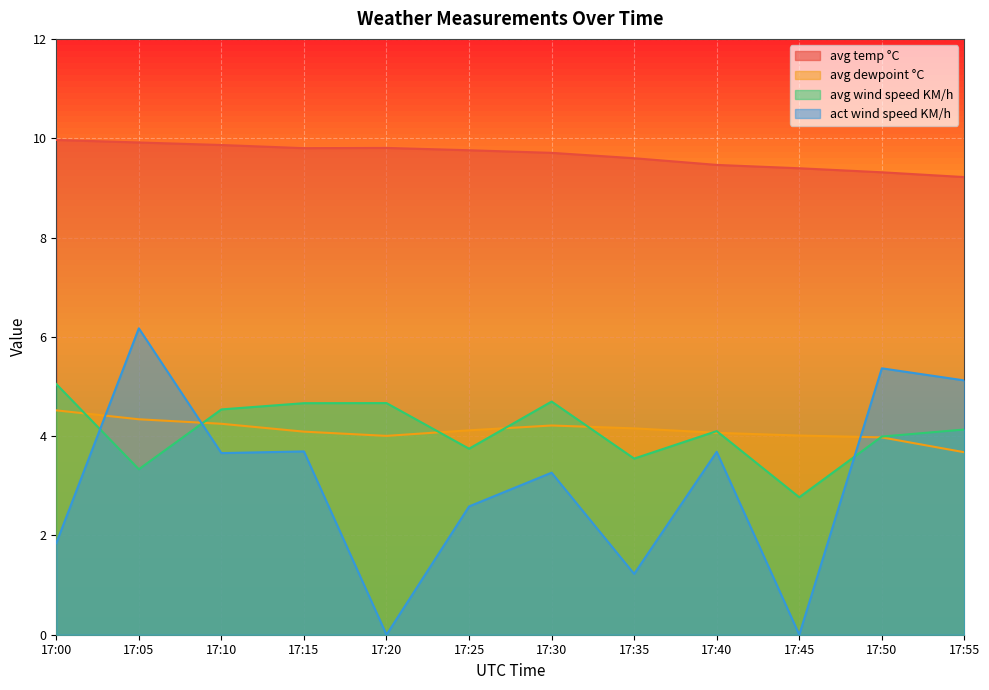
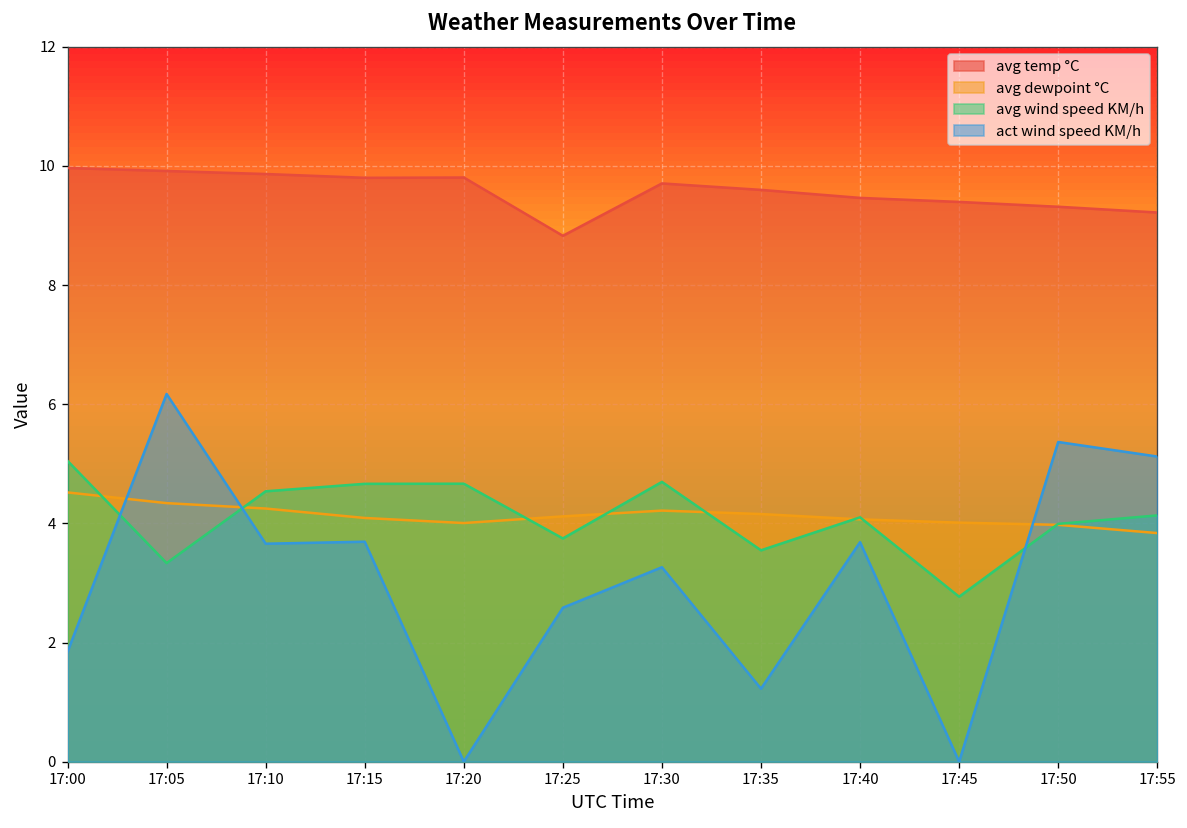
avg temp °C, 17:25: 9.8 -> 8.8
avg dewpoint °C, 17:55: 3.7 -> 3.8
